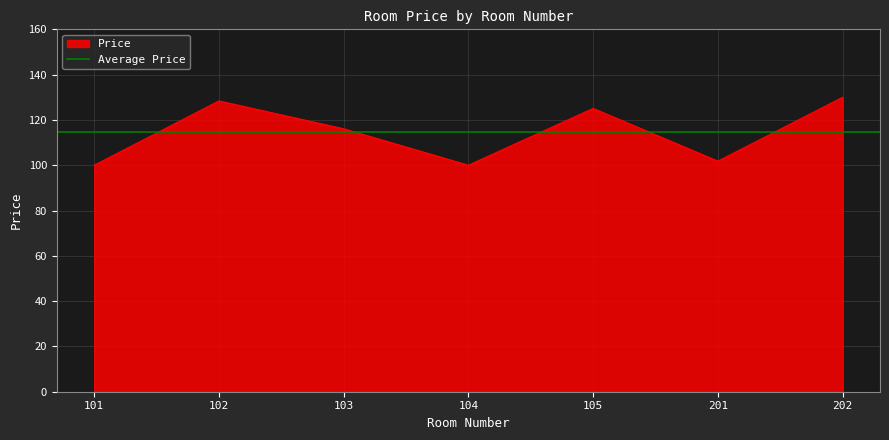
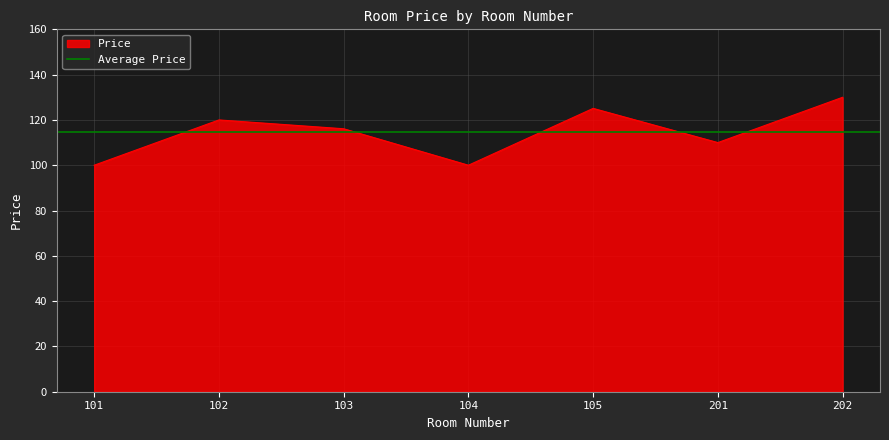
102: 128 -> 120
201: 102 -> 110
